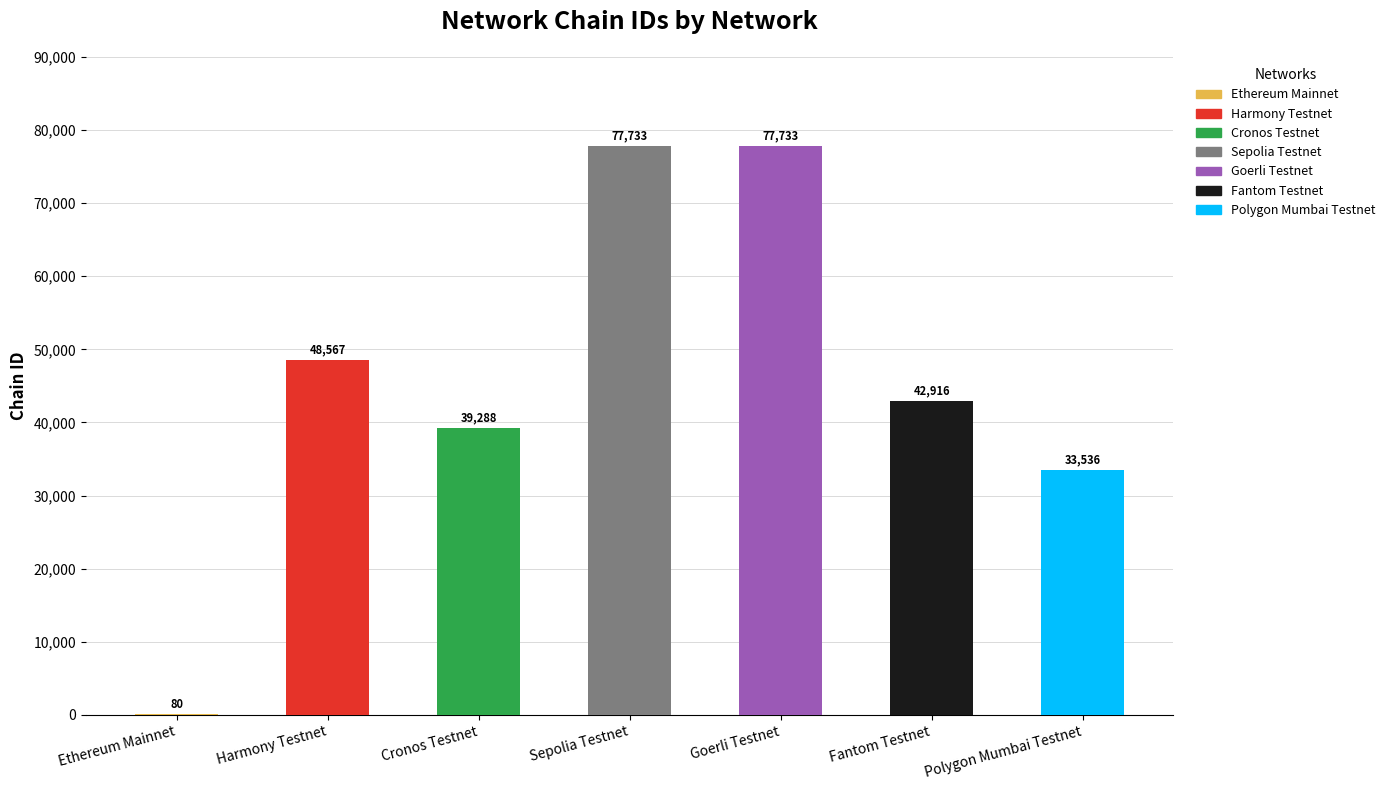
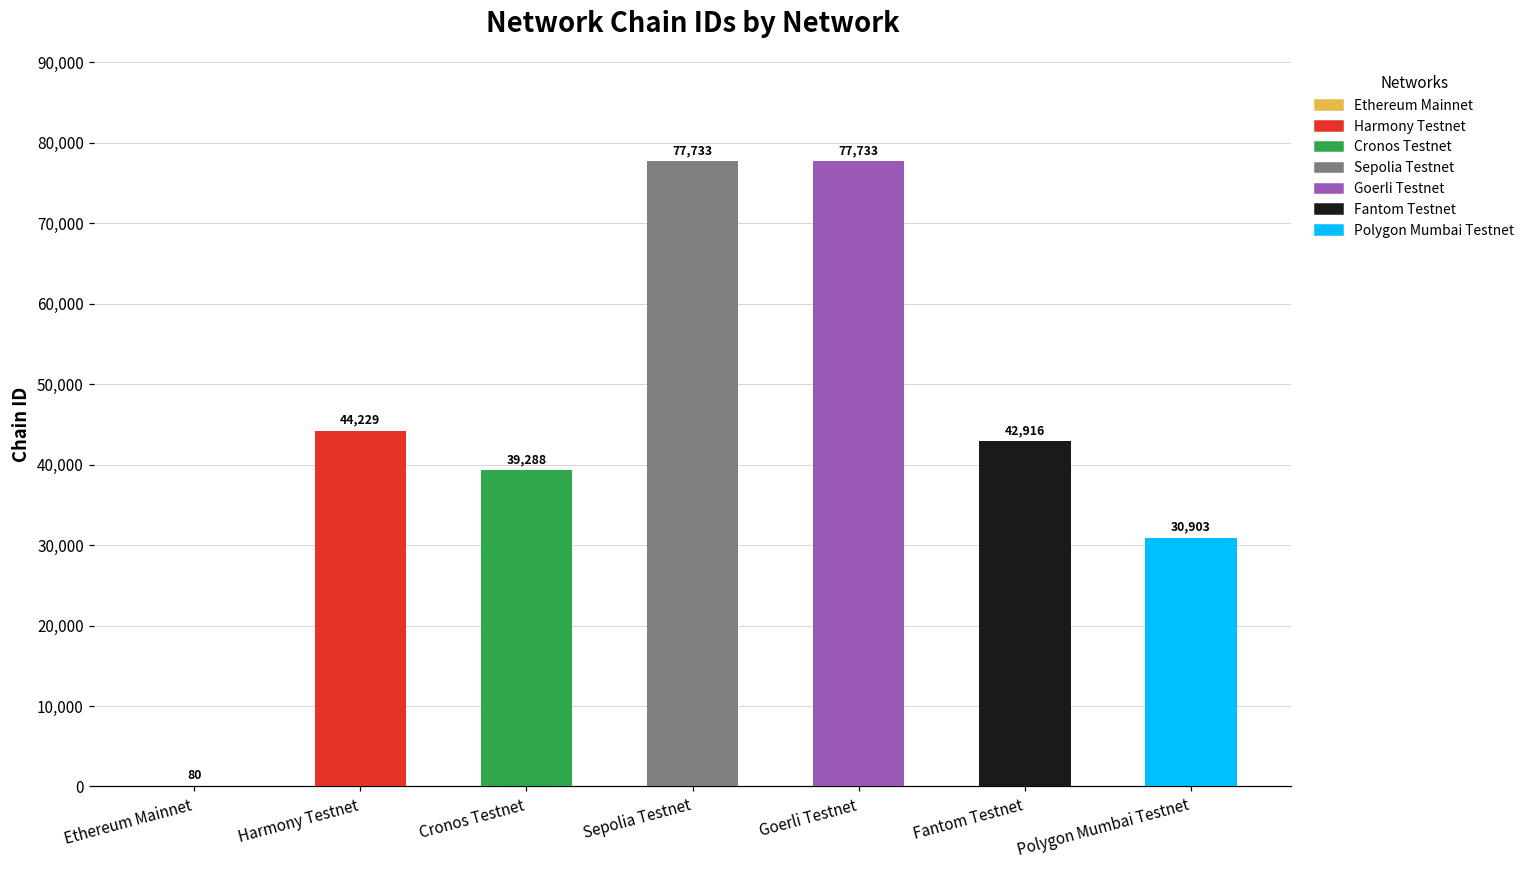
Harmony Testnet: 48,567 -> 44,229
Polygon Mumbai Testnet: 33,536 -> 30,903
